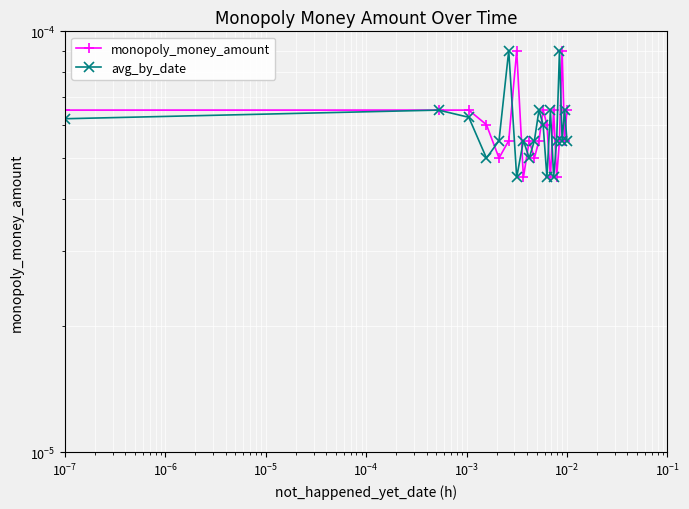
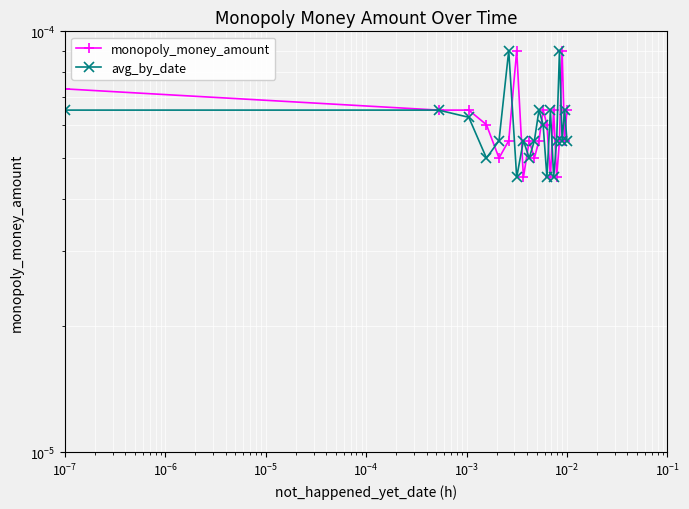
monopoly_money_amount, 10^-7: 0.000065 -> 0.000073
avg_by_date, 10^-7: 0.000062 -> 0.000065
